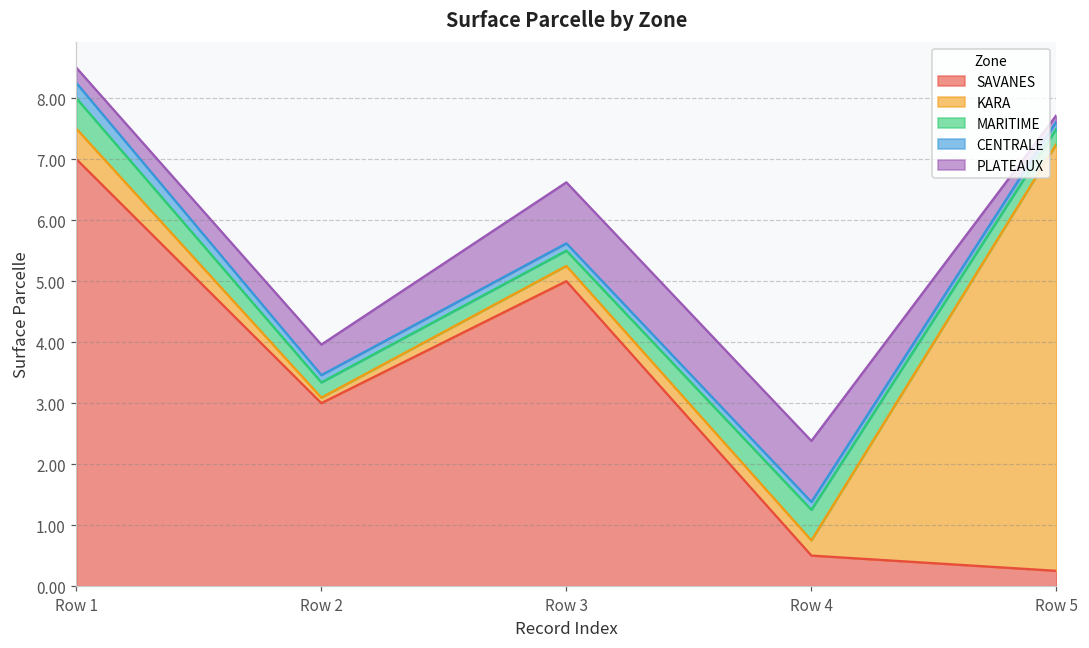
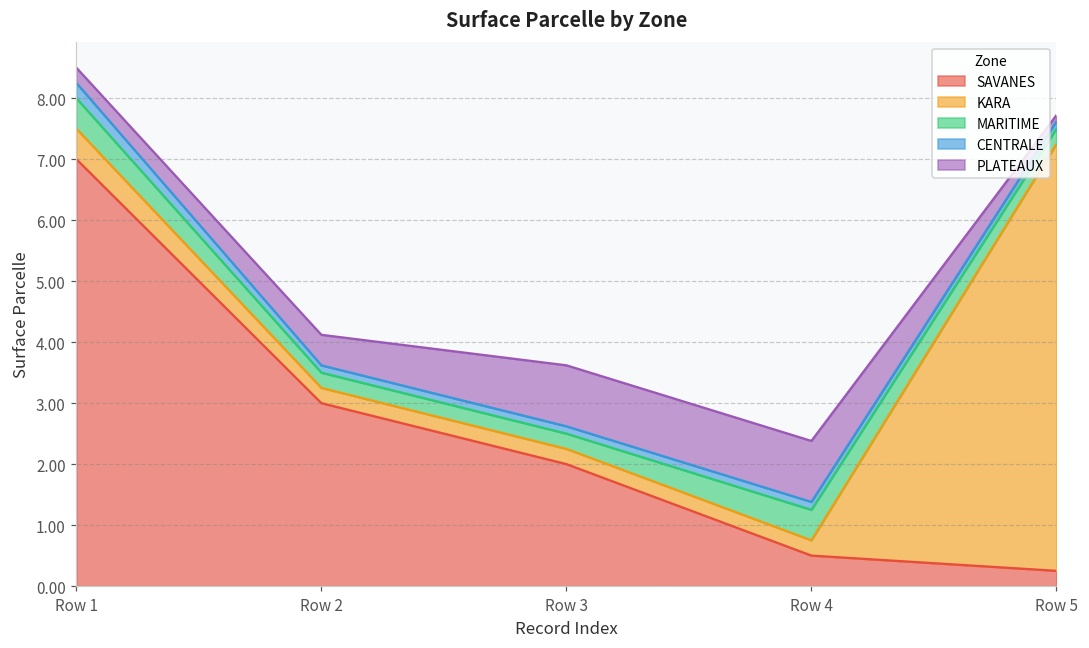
KARA, Row 2: 0.1 -> 0.3
SAVANES, Row 3: 5 -> 2
